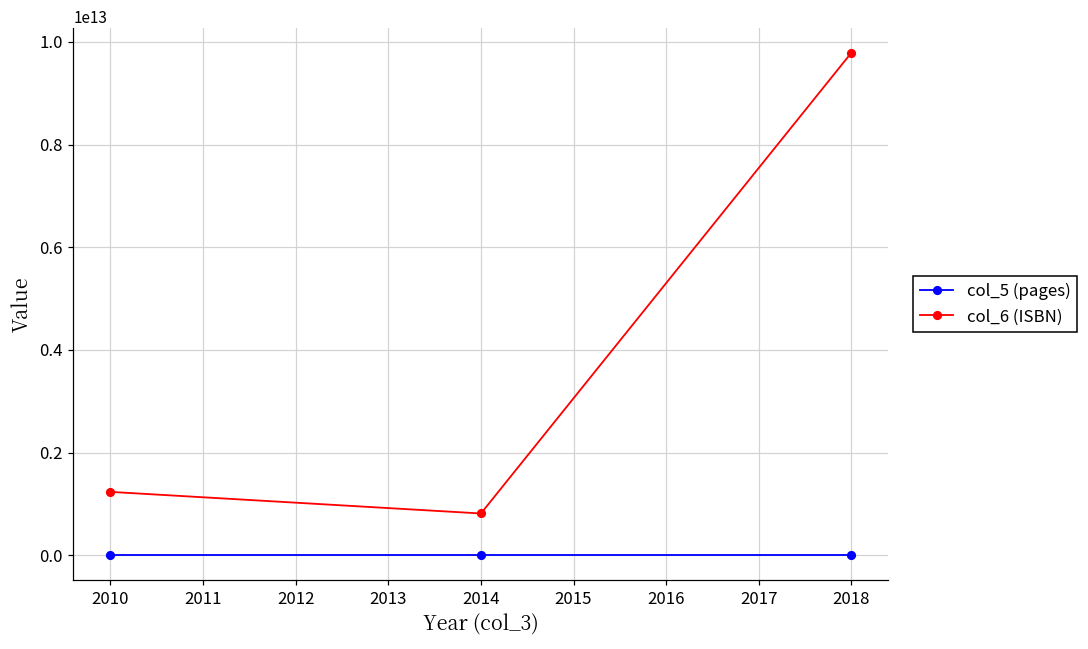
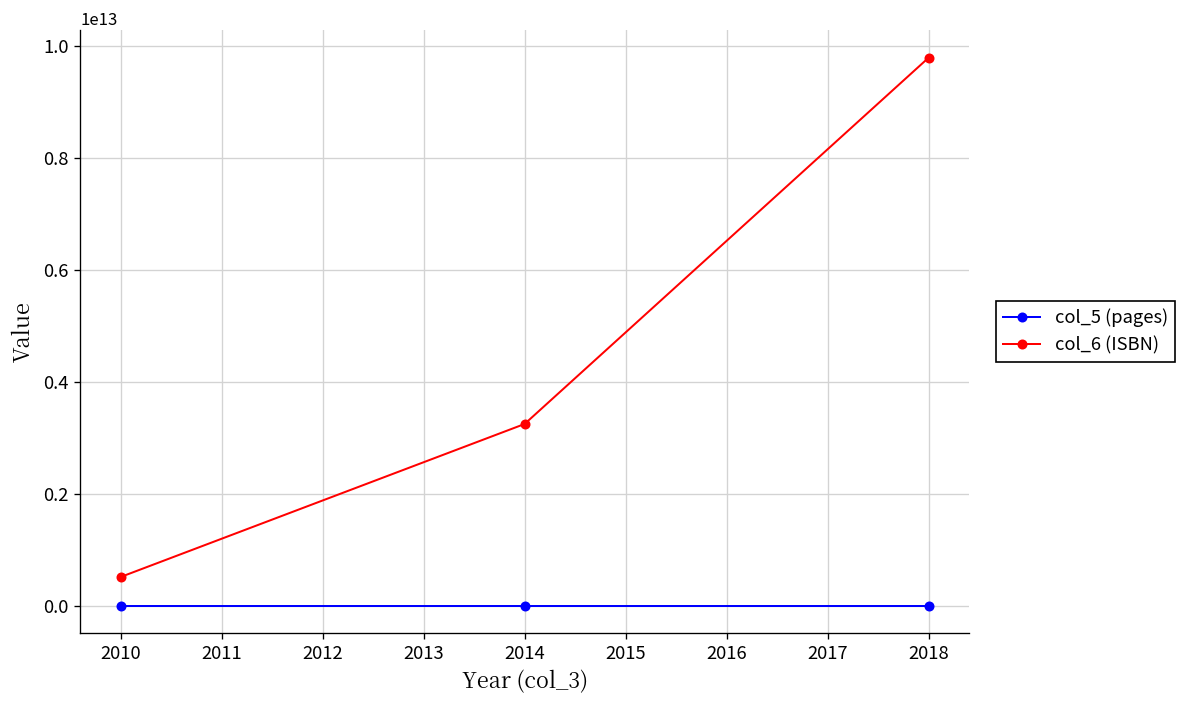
col_6 (ISBN), 2010: 1200000000000 -> 500000000000
col_6 (ISBN), 2014: 800000000000 -> 3200000000000
